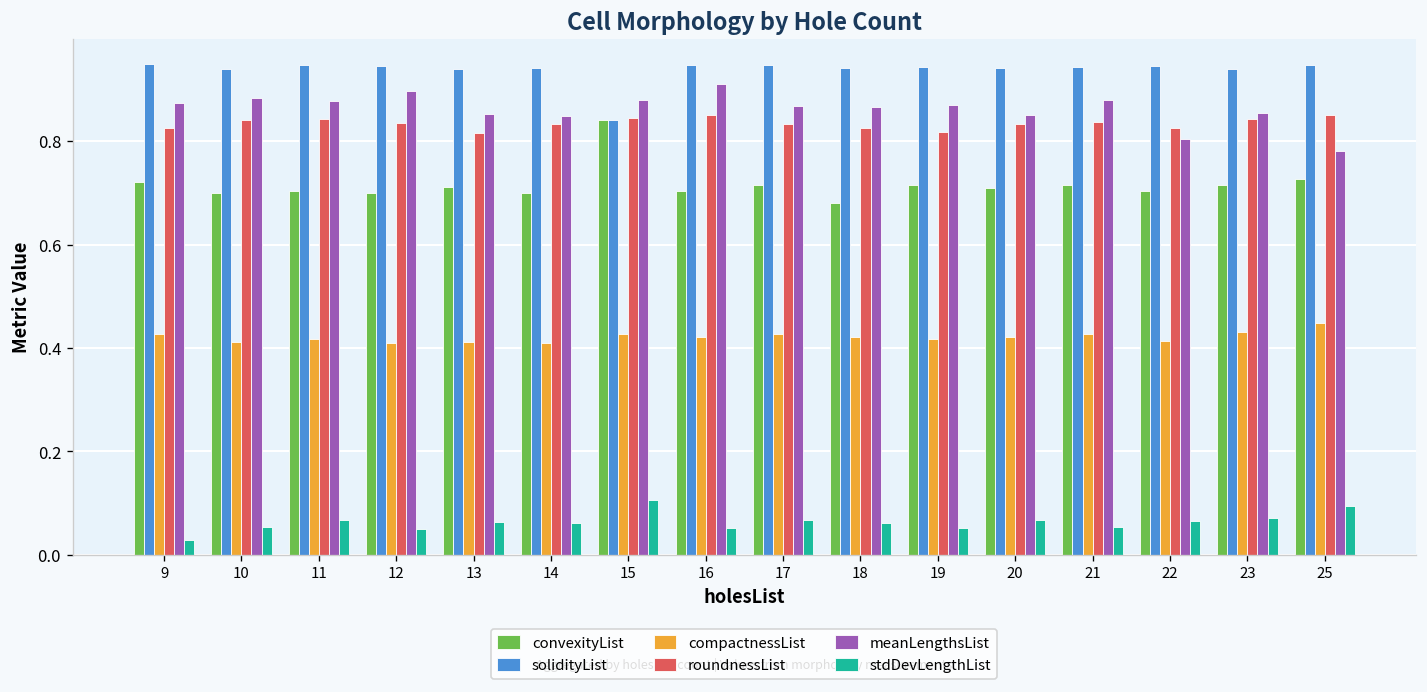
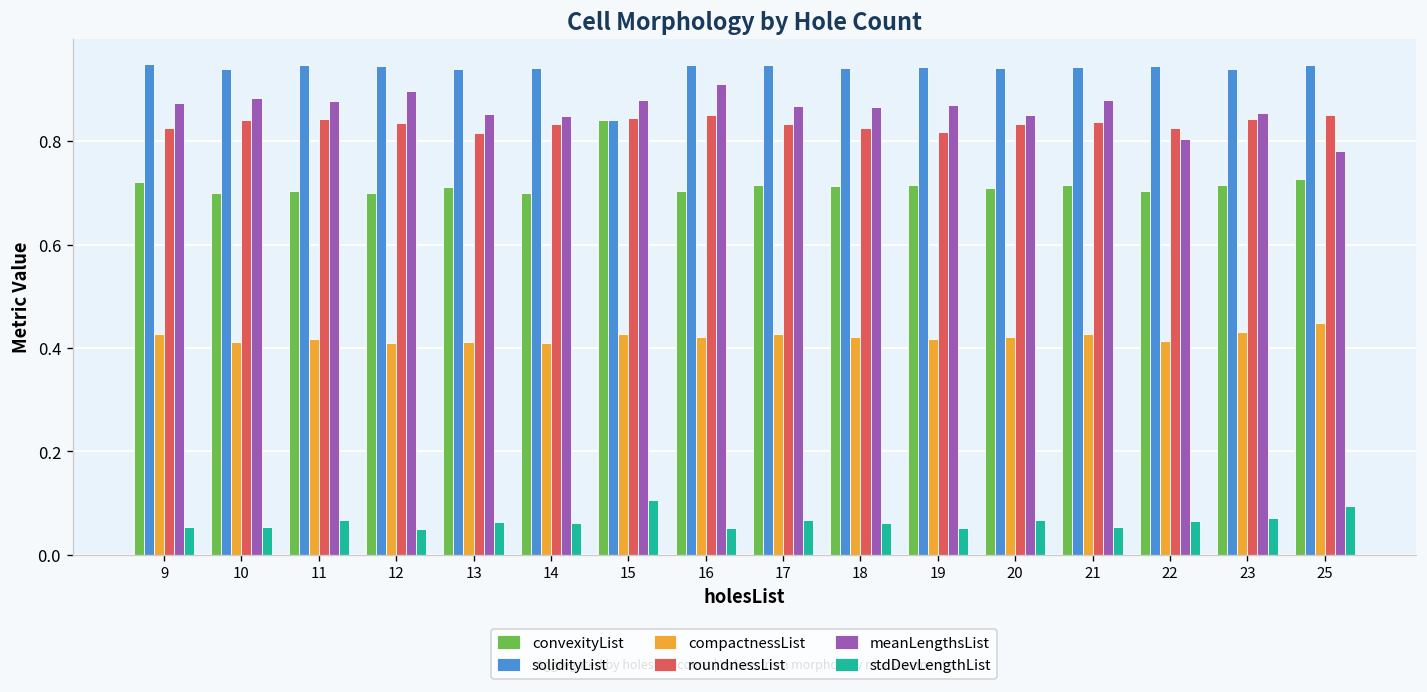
stdDevLengthList, 9: 0.03 -> 0.05
convexityList, 18: 0.68 -> 0.71
